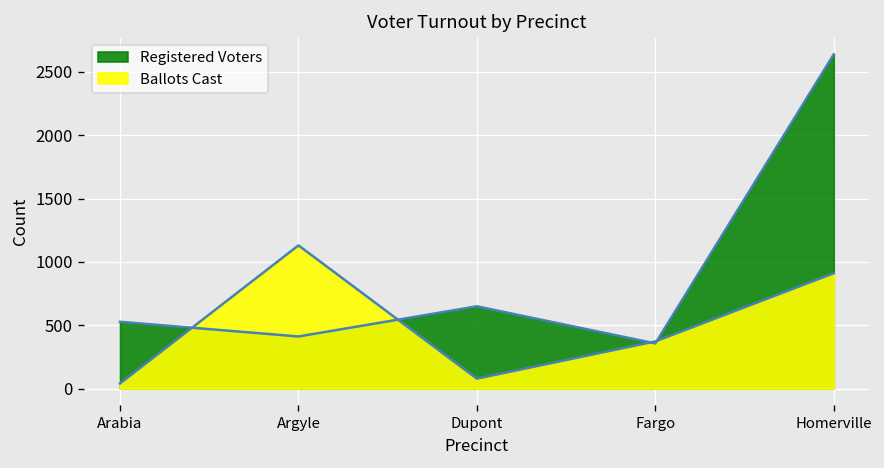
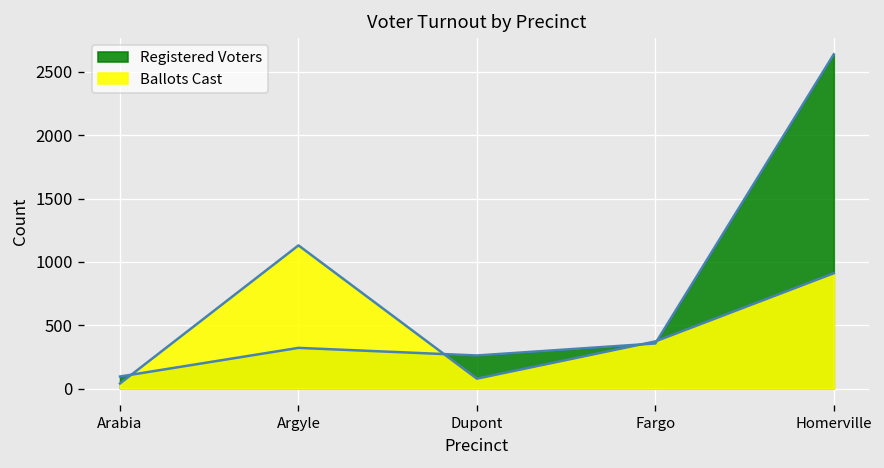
Registered Voters, Arabia: 530 -> 100
Registered Voters, Argyle: 410 -> 320
Registered Voters, Dupont: 650 -> 260
